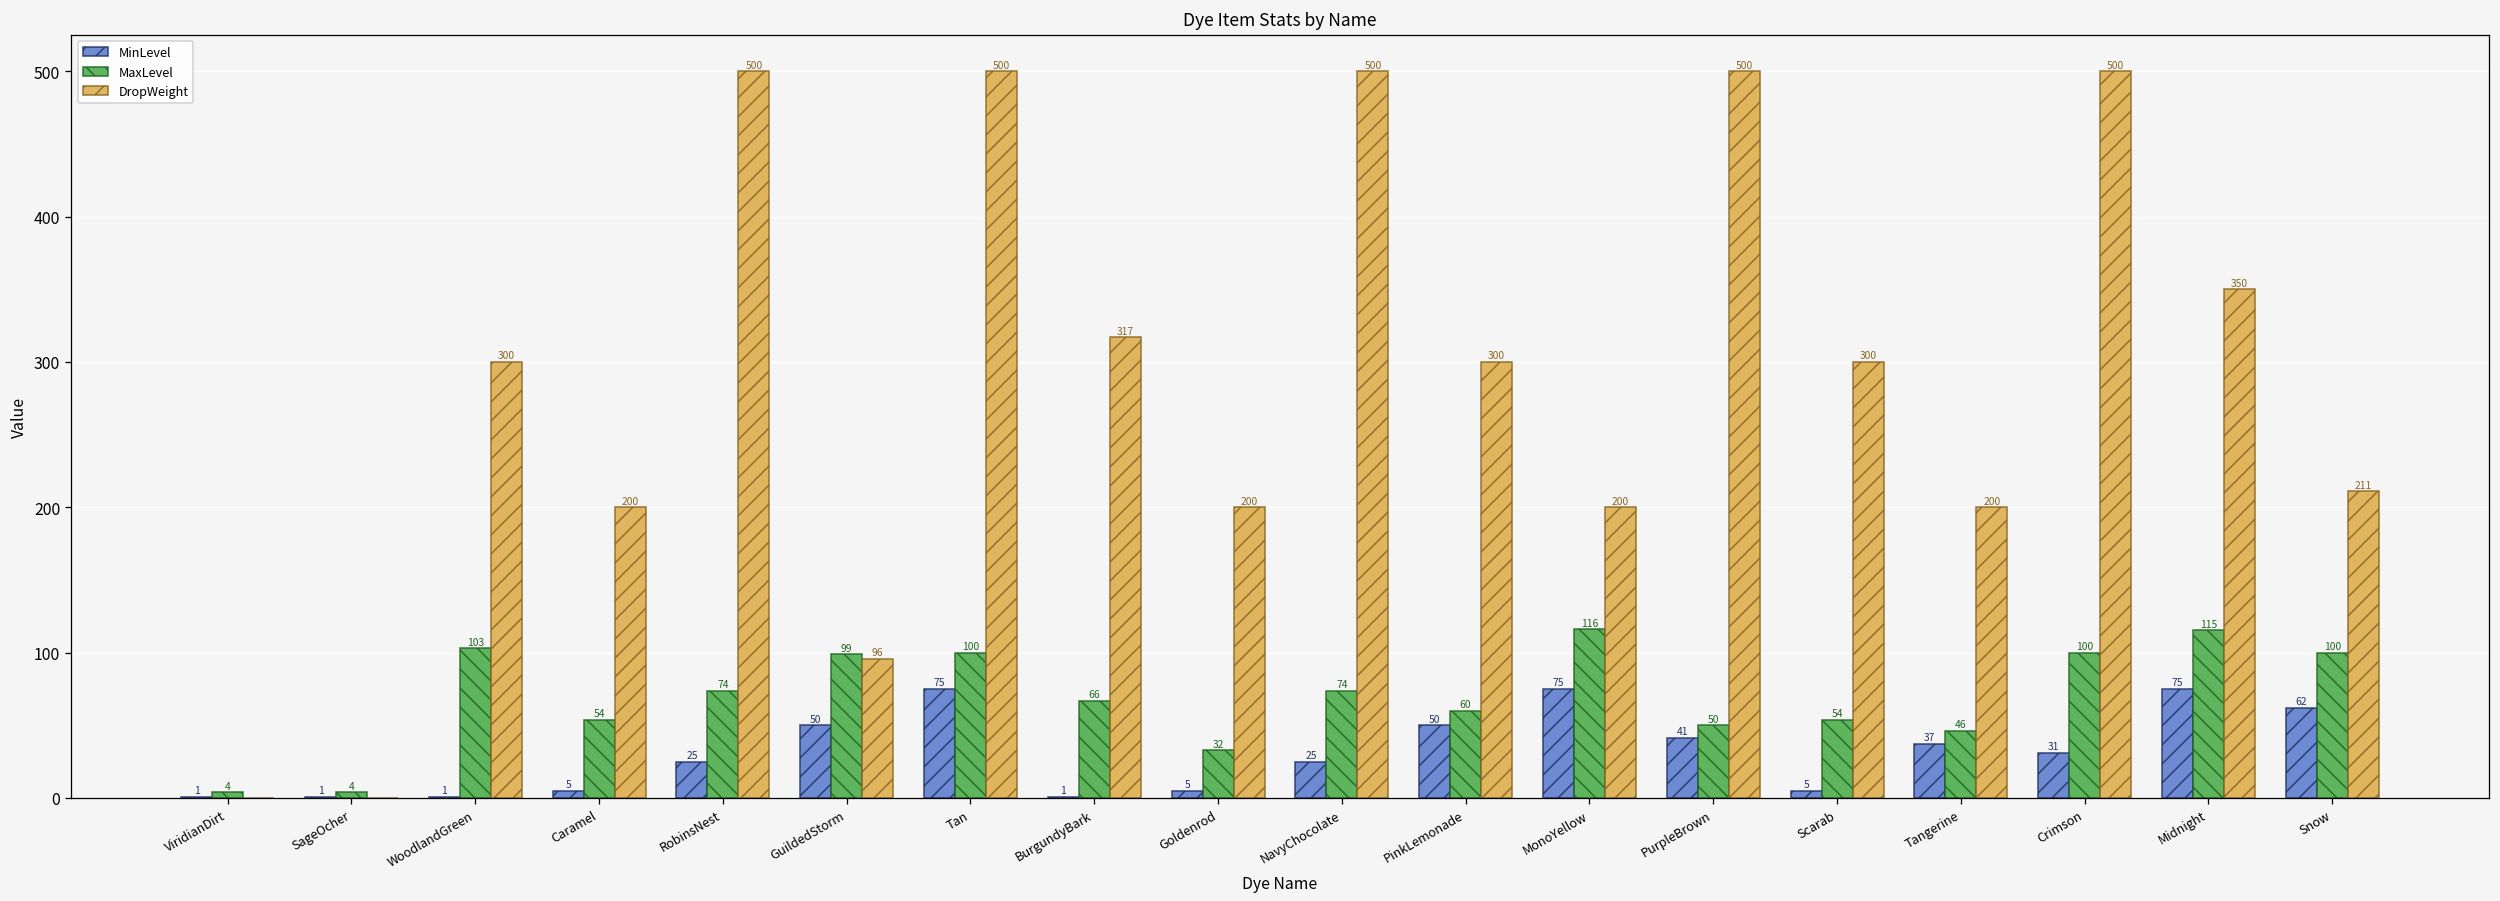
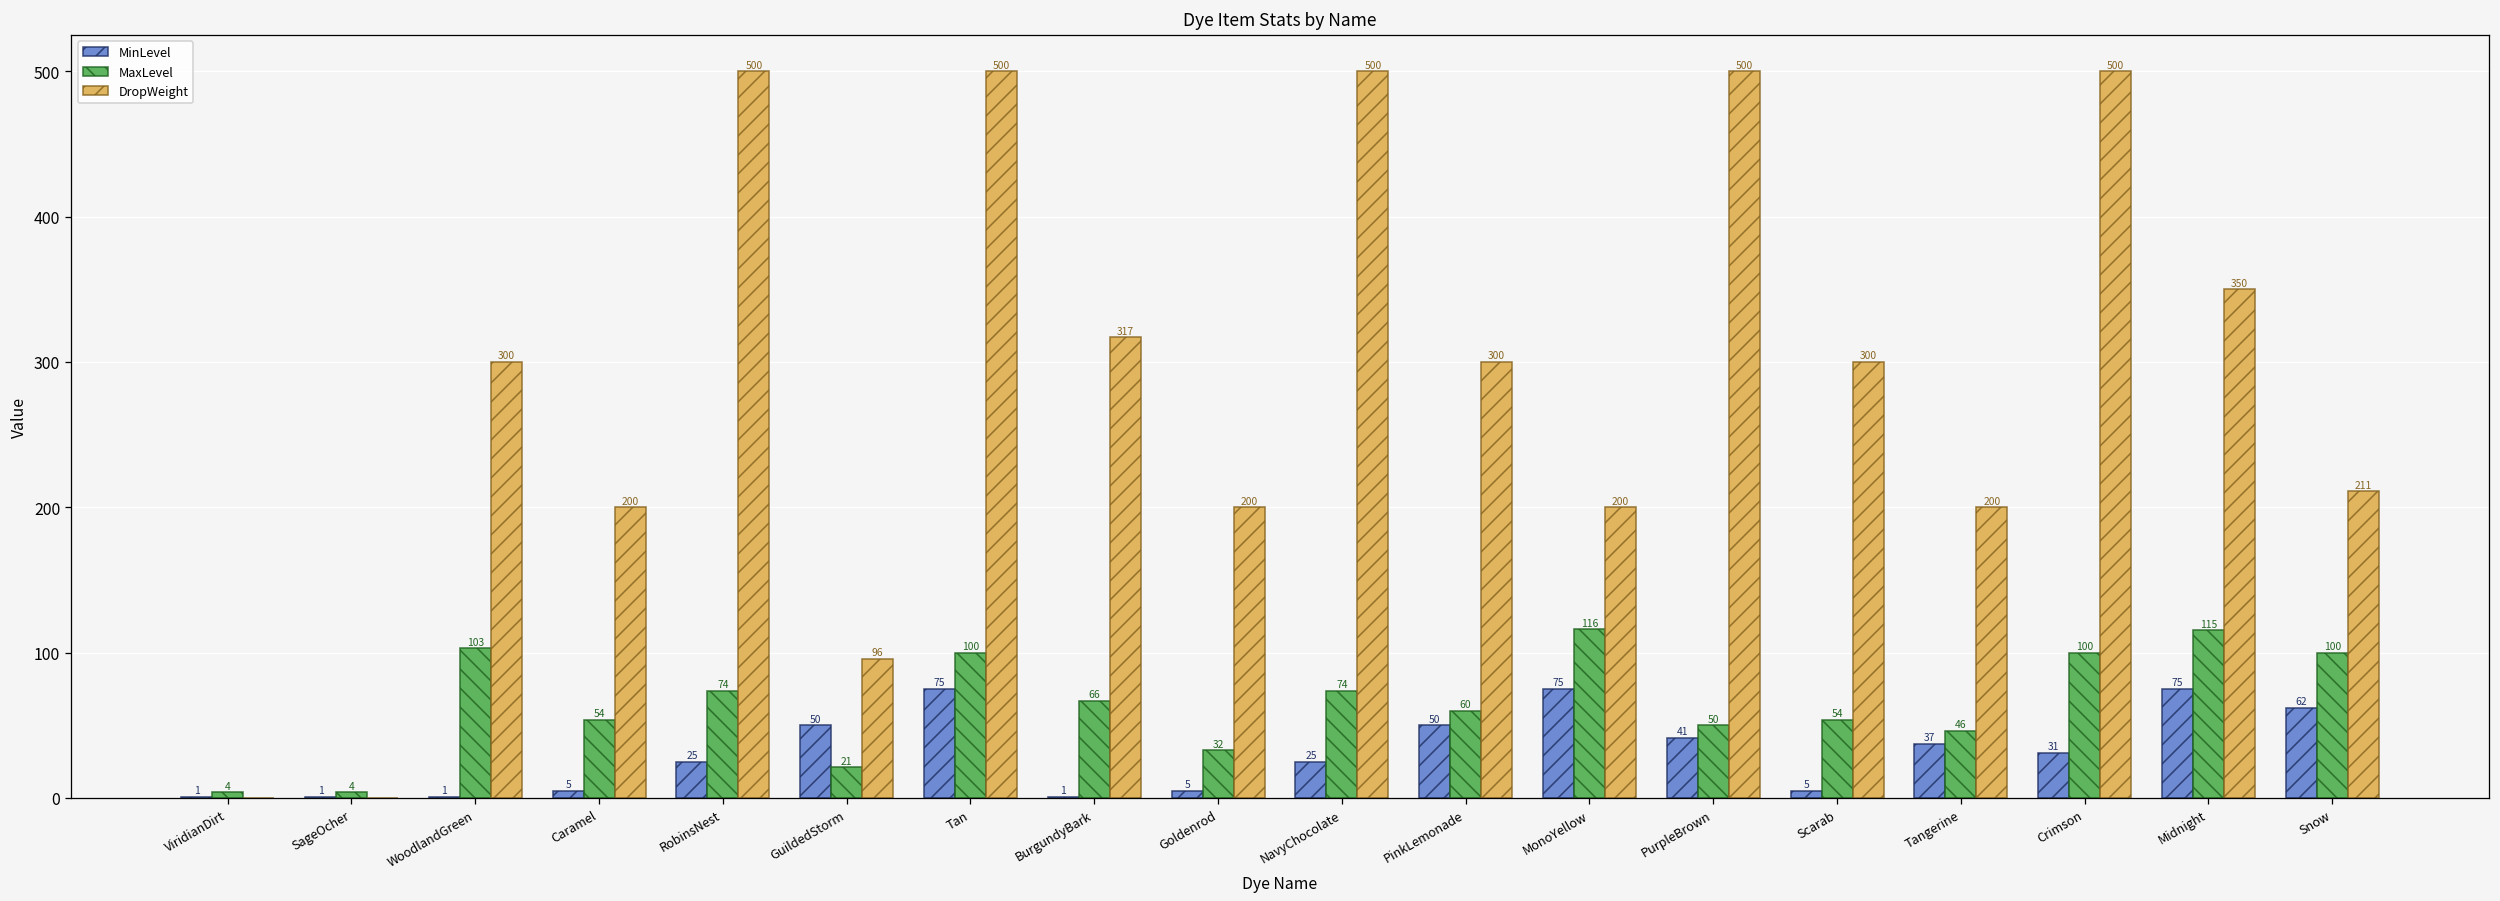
MaxLevel, GuildedStorm: 99 -> 21
